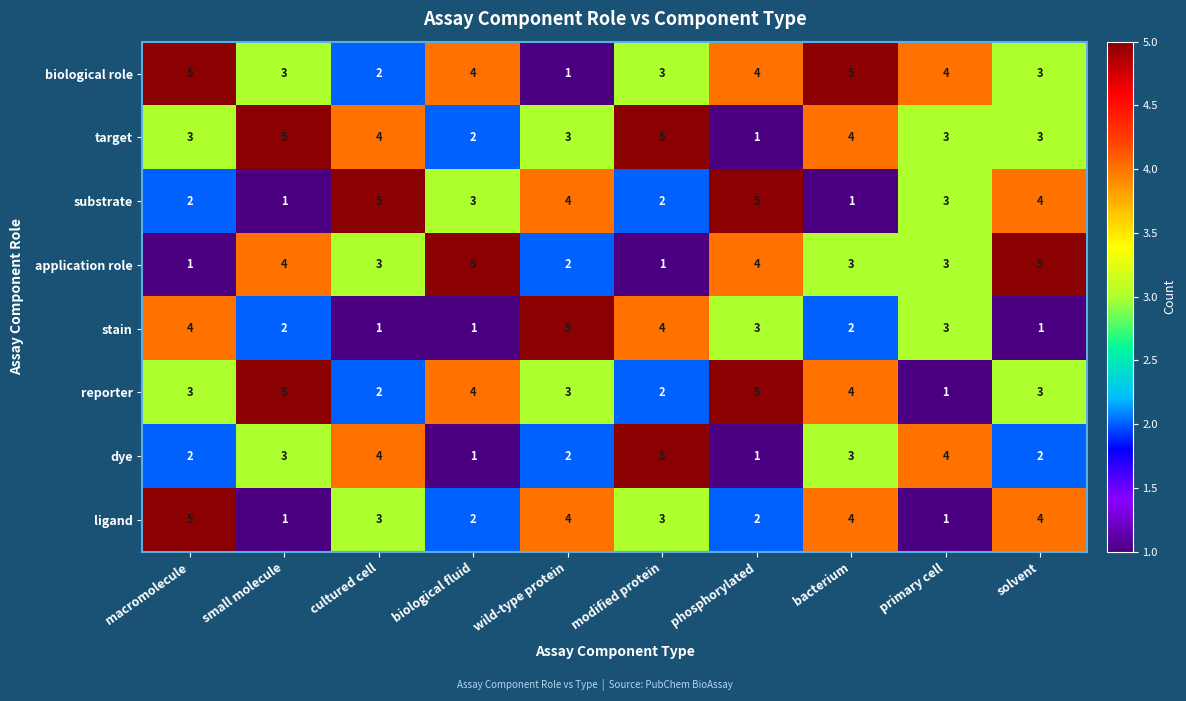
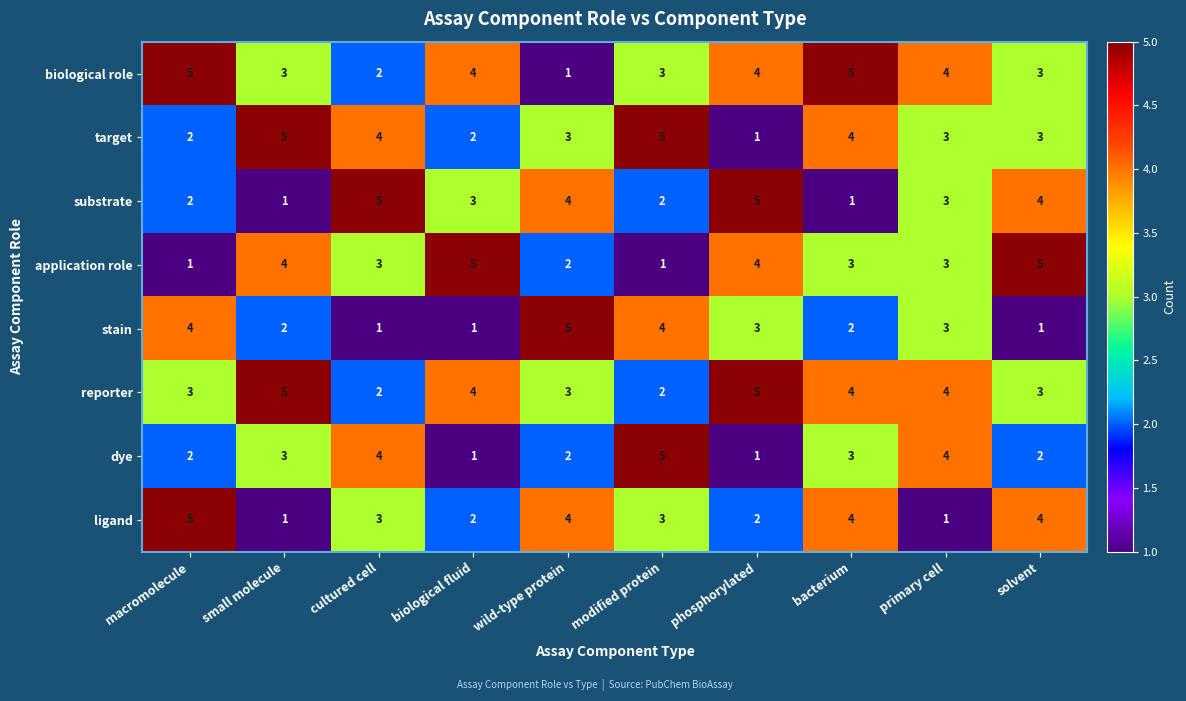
target, macromolecule: 3 -> 2
reporter, primary cell: 1 -> 4
